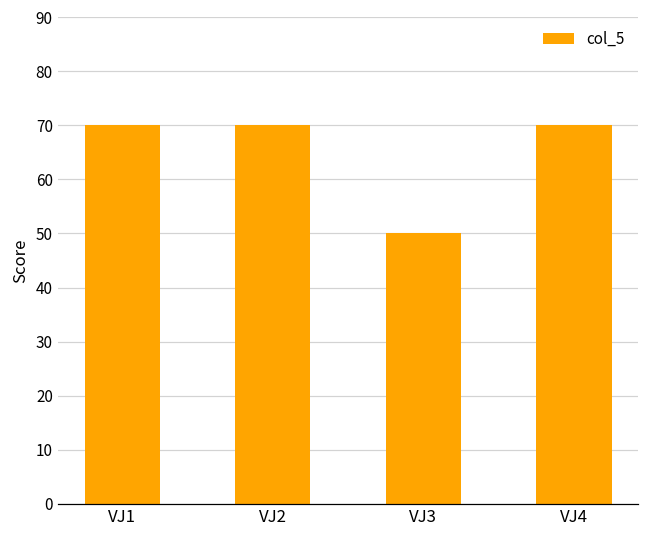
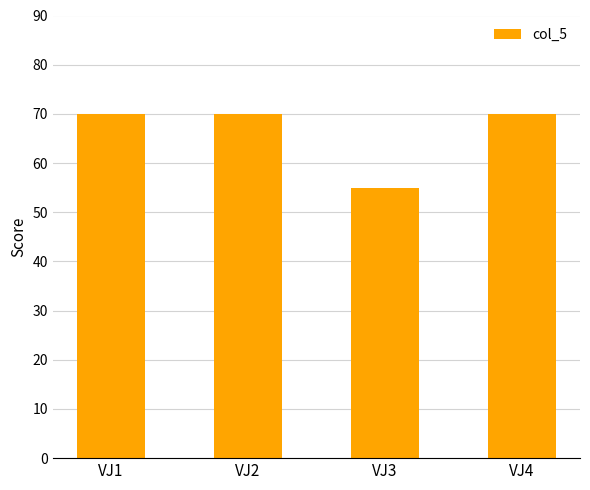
VJ3: 50 -> 55
